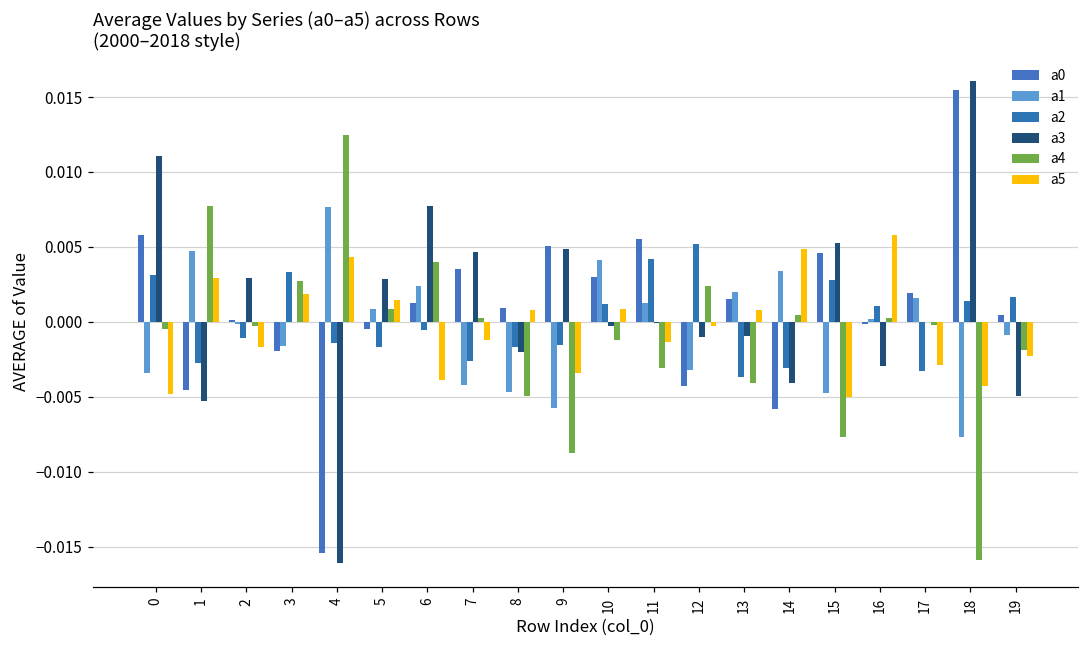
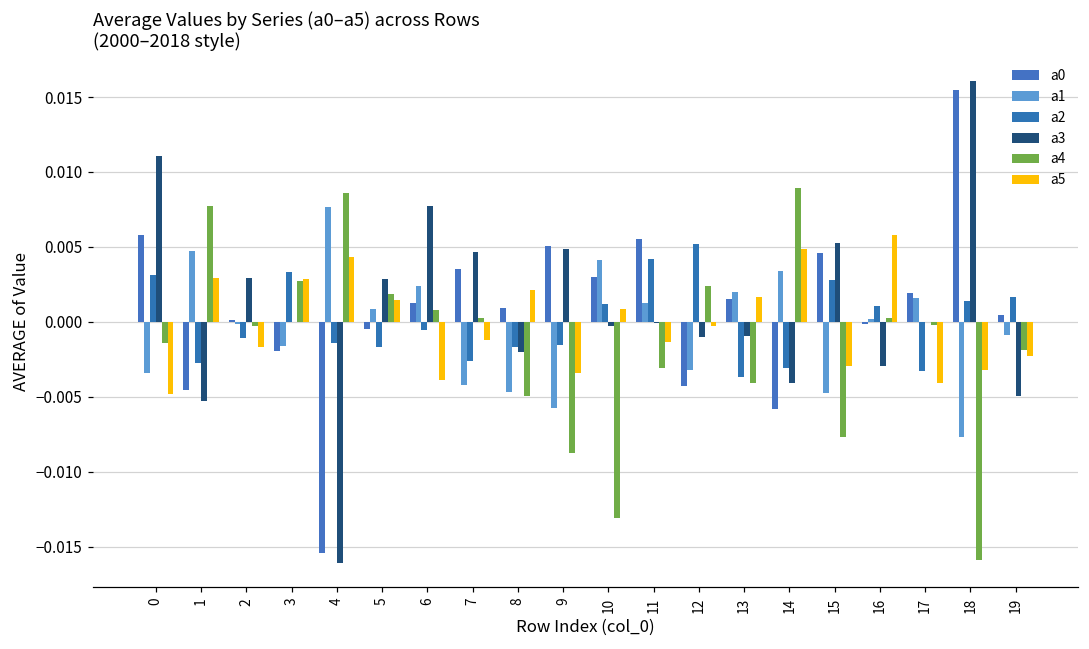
a4, 0: -0.0005 -> -0.0014
a5, 3: 0.0018 -> 0.0029
a4, 4: 0.0125 -> 0.0086
a4, 5: 0.0009 -> 0.0019
a4, 6: 0.0040 -> 0.0008
a5, 8: 0.0008 -> 0.0021
a4, 10: -0.0012 -> -0.0131
a5, 13: 0.0008 -> 0.0017
a4, 14: 0.0005 -> 0.0090
a5, 15: -0.0050 -> -0.0029
a5, 17: -0.0029 -> -0.0040
a5, 18: -0.0043 -> -0.0032
